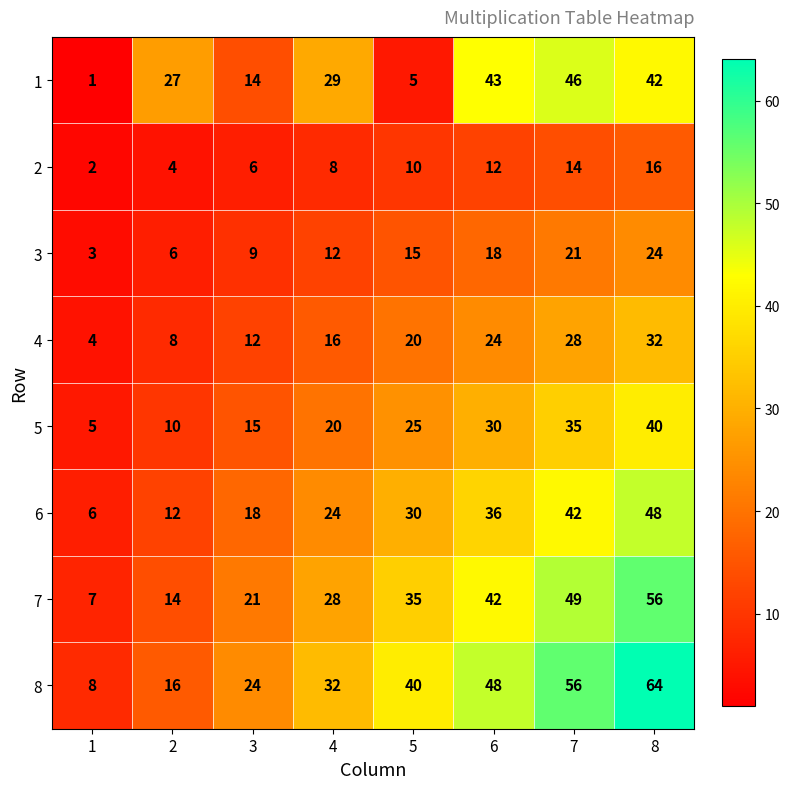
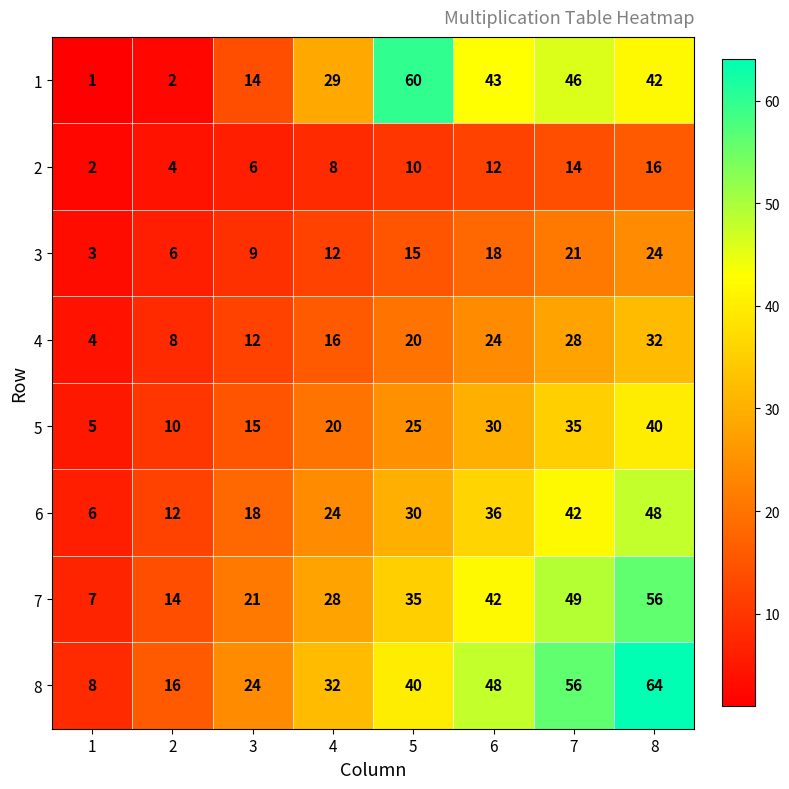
1, 2: 27 -> 2
1, 5: 5 -> 60
